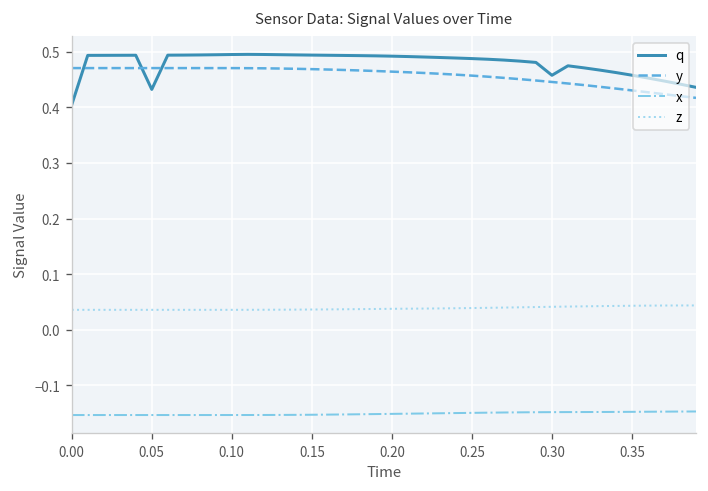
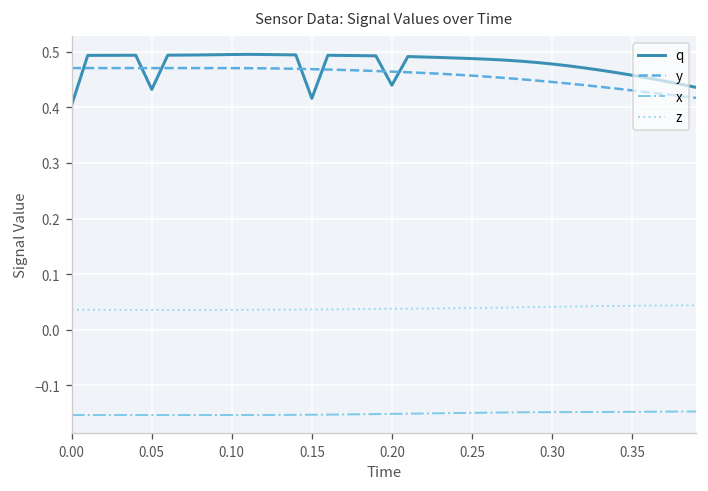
q, 0.15: 0.49 -> 0.42
q, 0.20: 0.49 -> 0.44
q, 0.30: 0.46 -> 0.48
